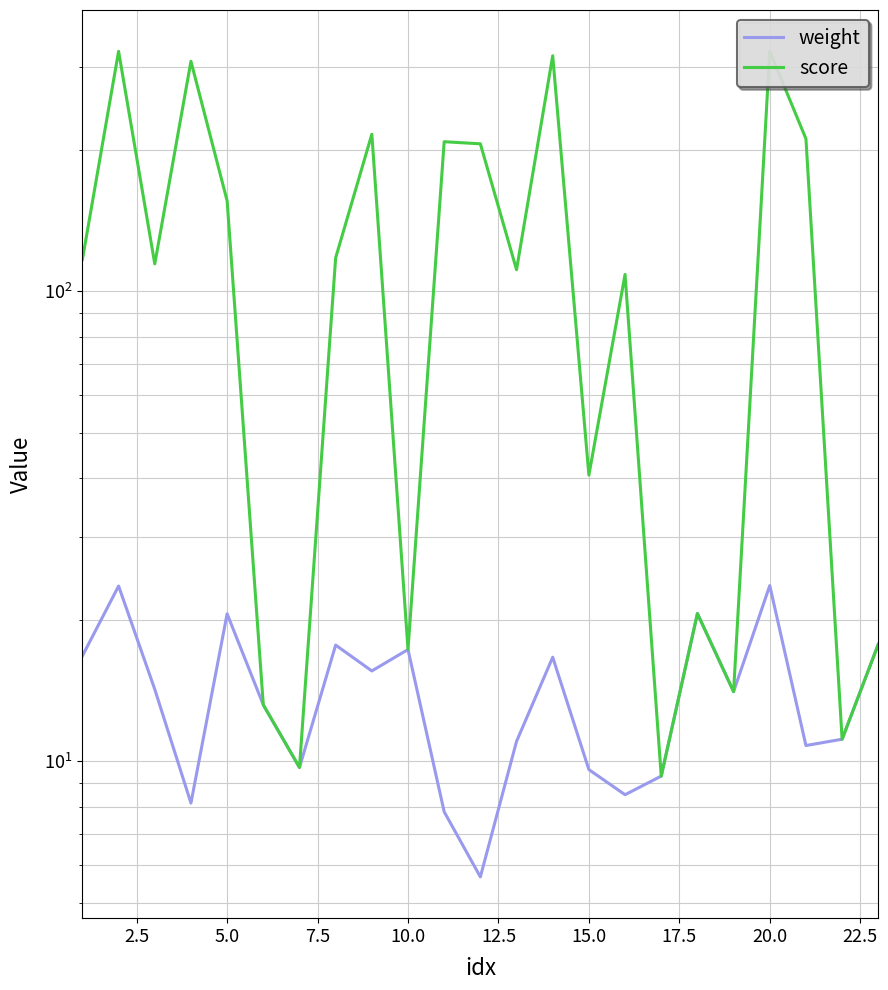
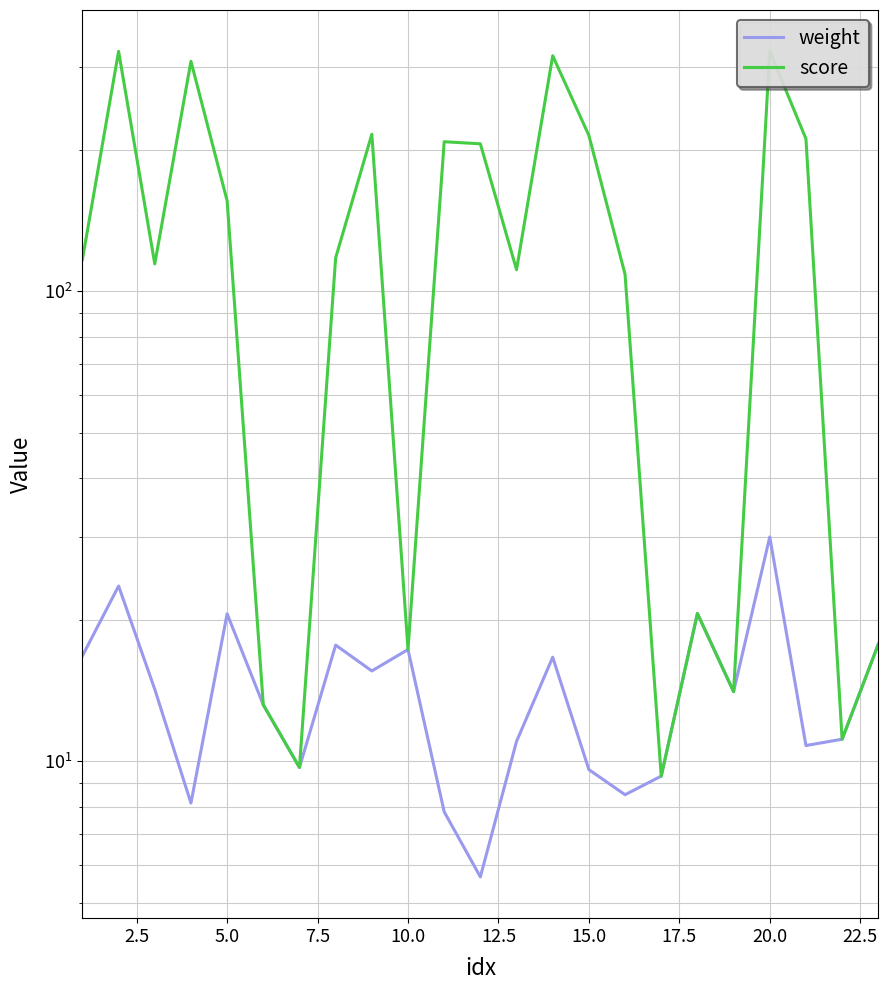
score, 15.0: 41 -> 210
weight, 20.0: 24 -> 30
